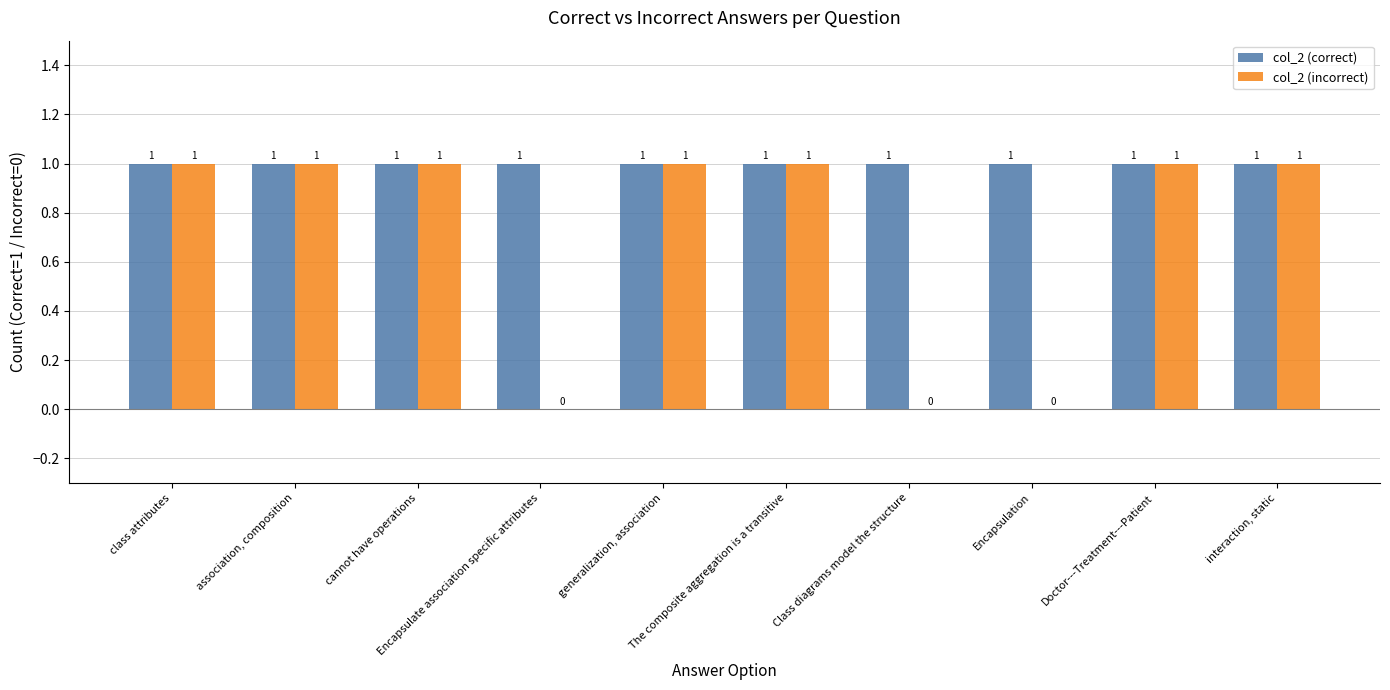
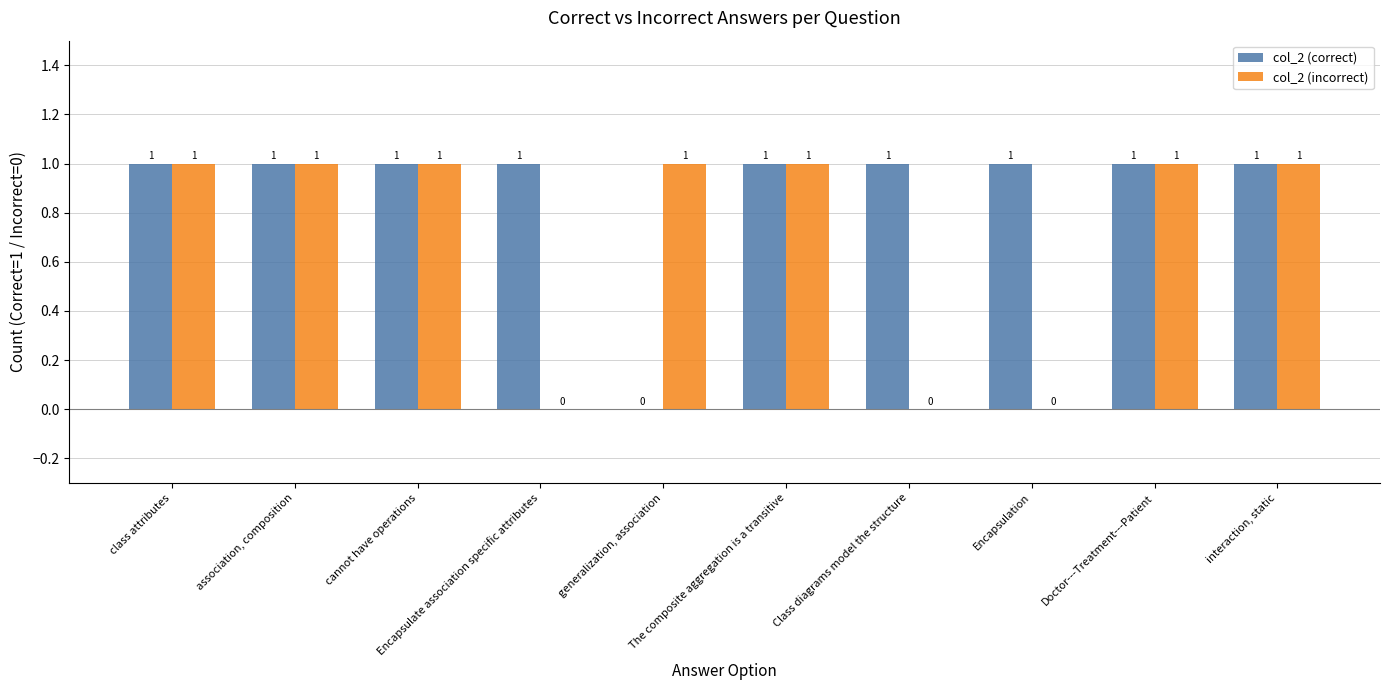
col_2 (correct), generalization, association: 1 -> 0
